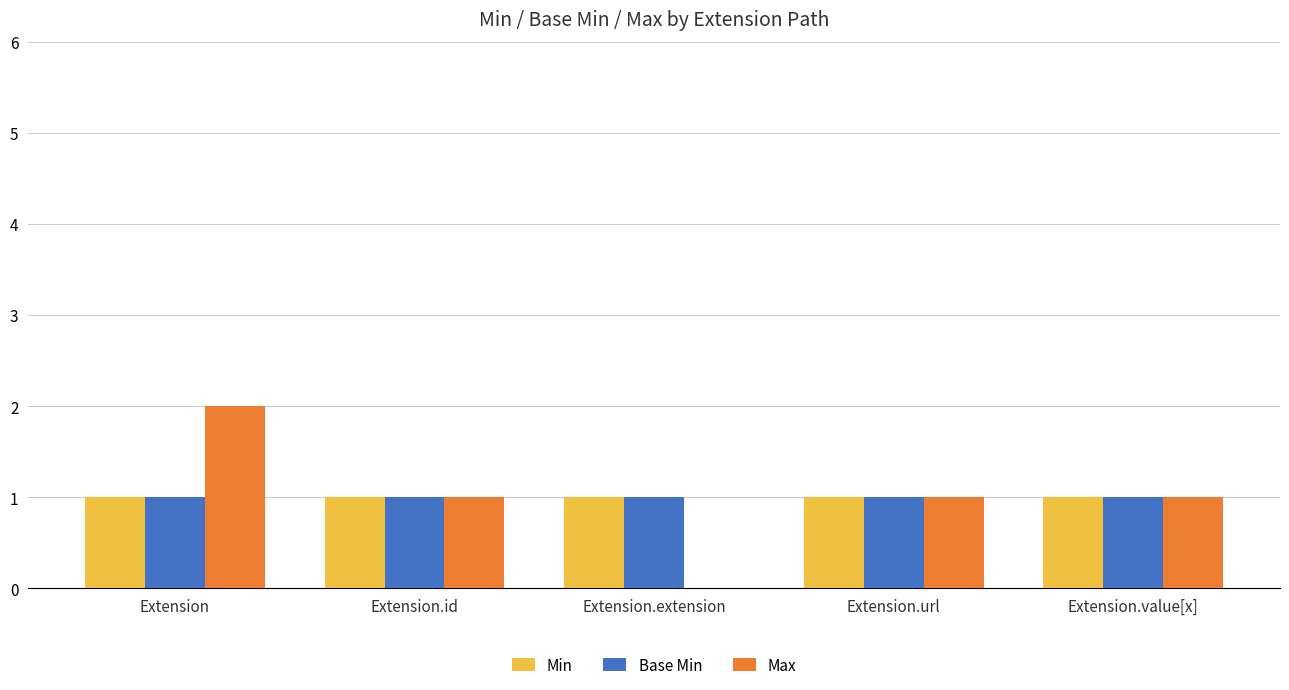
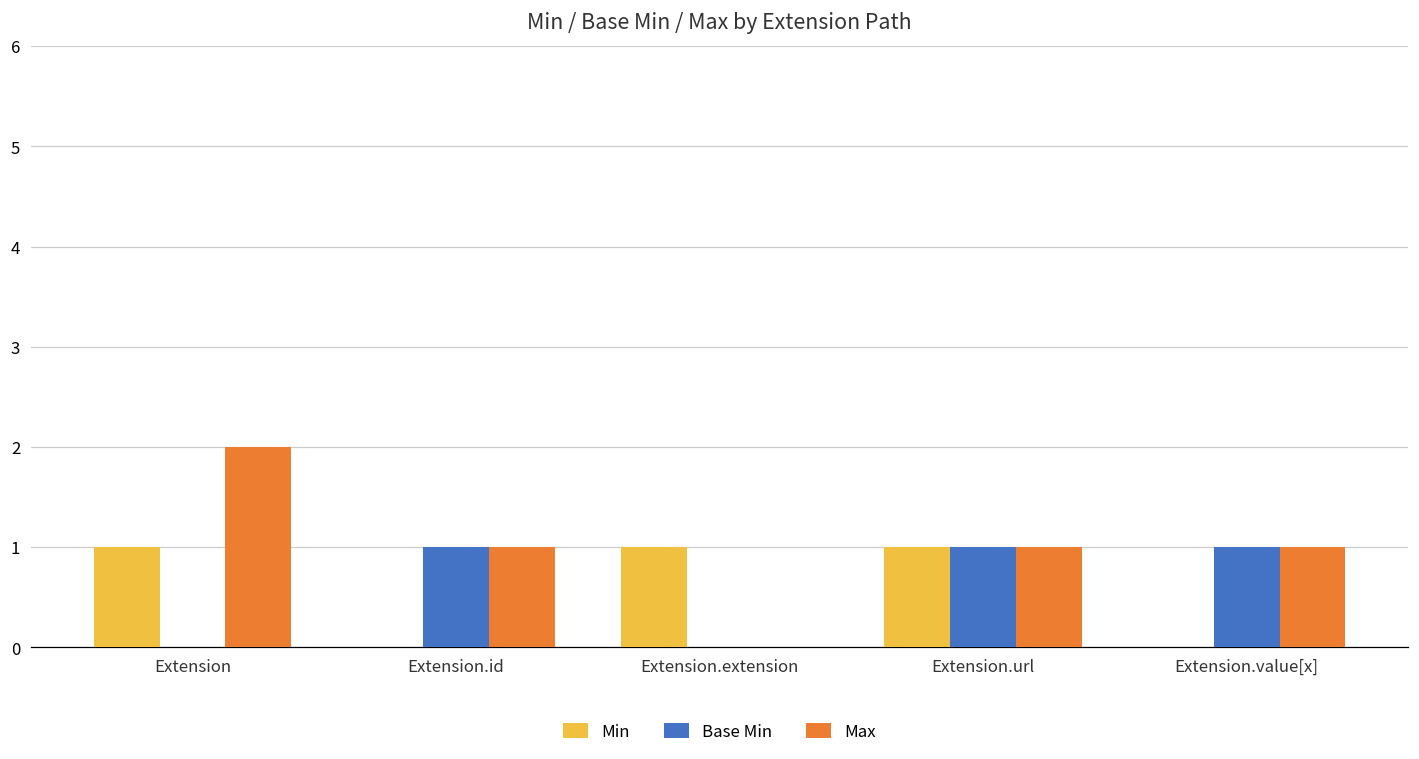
Base Min, Extension: 1 -> 0
Min, Extension.id: 1 -> 0
Base Min, Extension.extension: 1 -> 0
Min, Extension.value[x]: 1 -> 0
